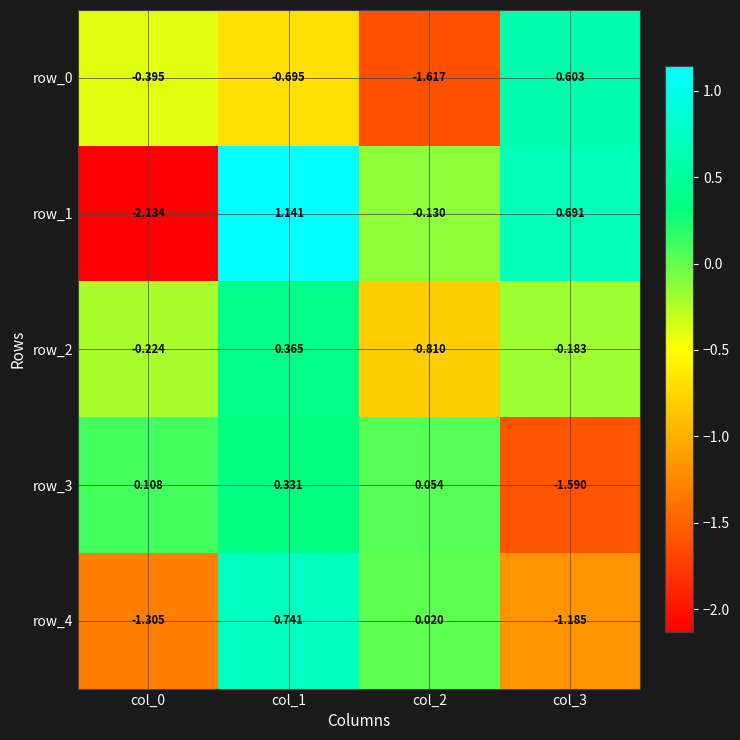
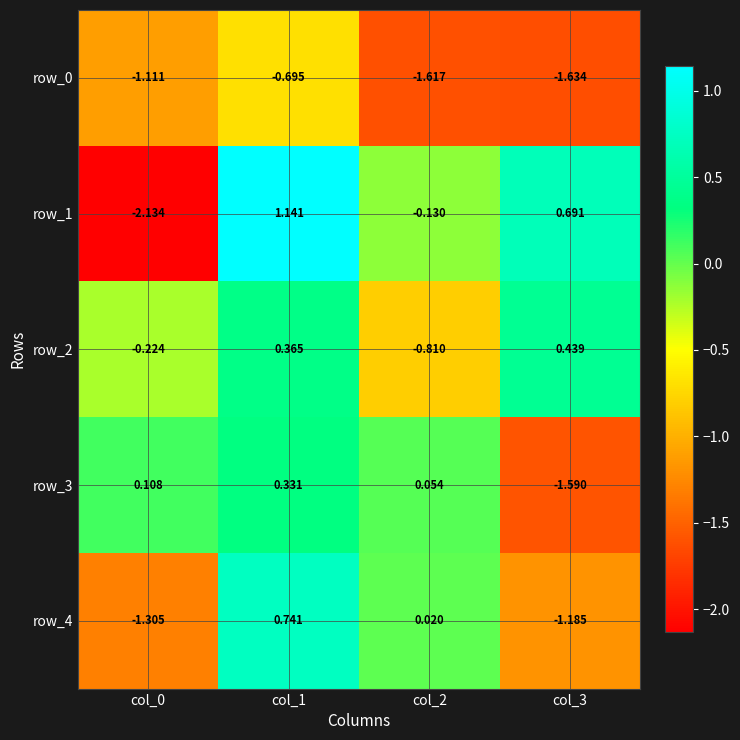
row_0, col_0: -0.395 -> -1.111
row_0, col_3: 0.603 -> -1.634
row_2, col_3: -0.183 -> 0.439
